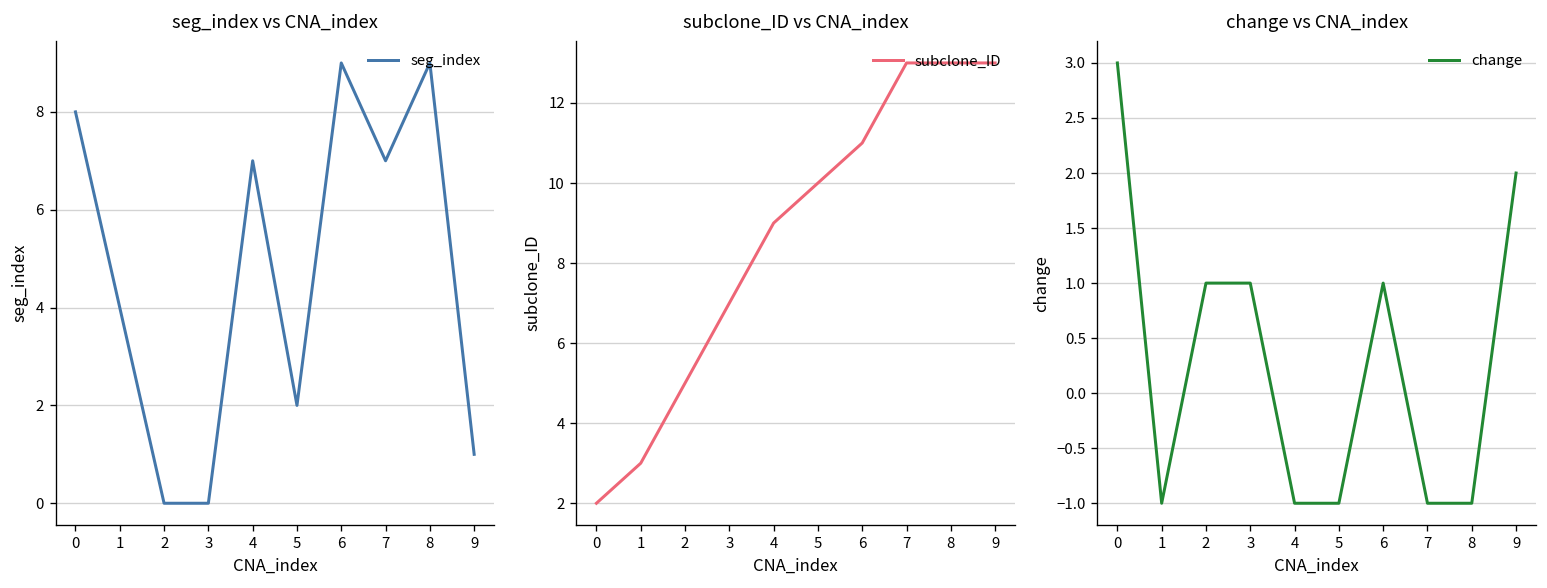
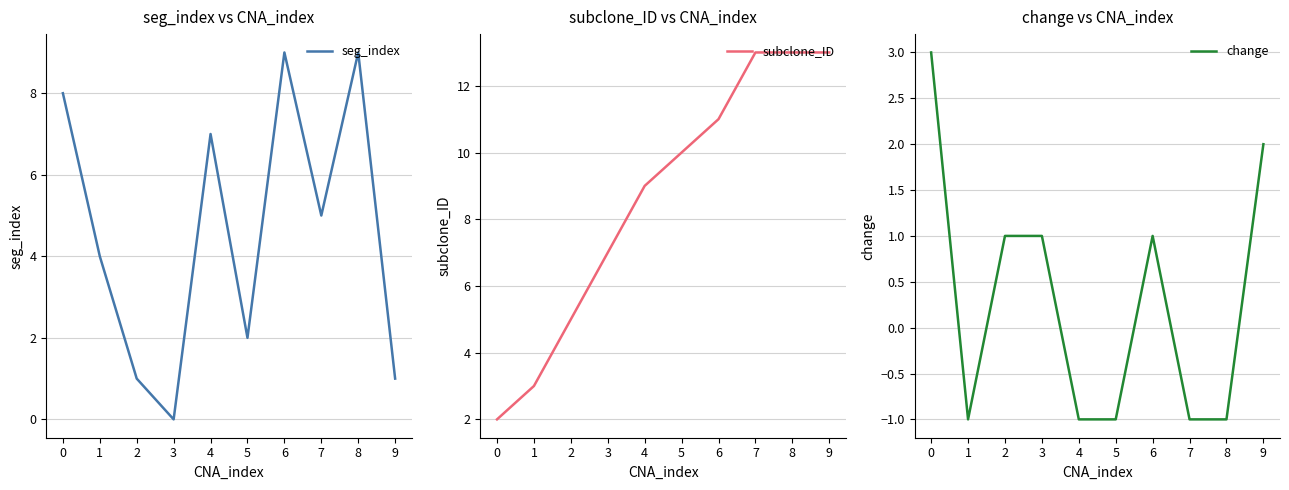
seg_index vs CNA_index, 2: 0 -> 1
seg_index vs CNA_index, 7: 7 -> 5
